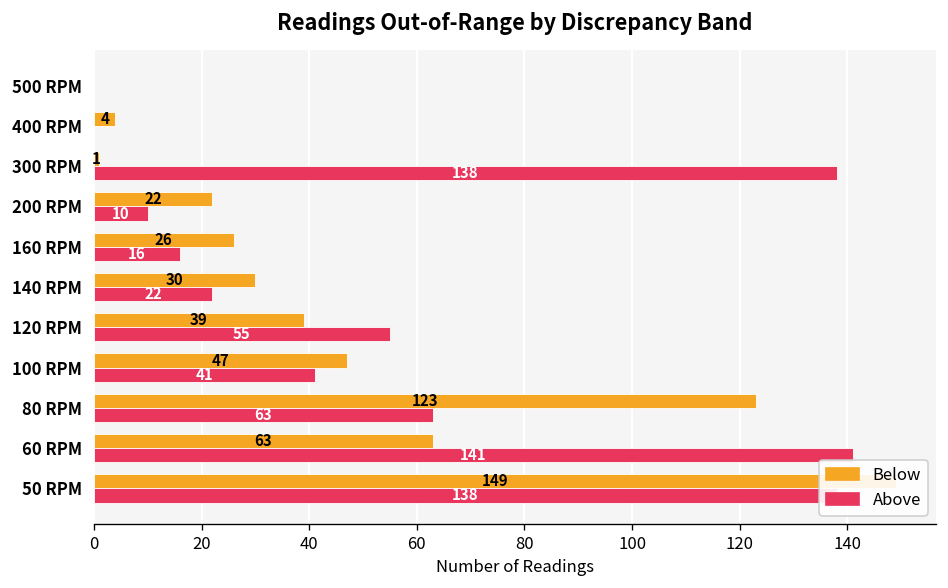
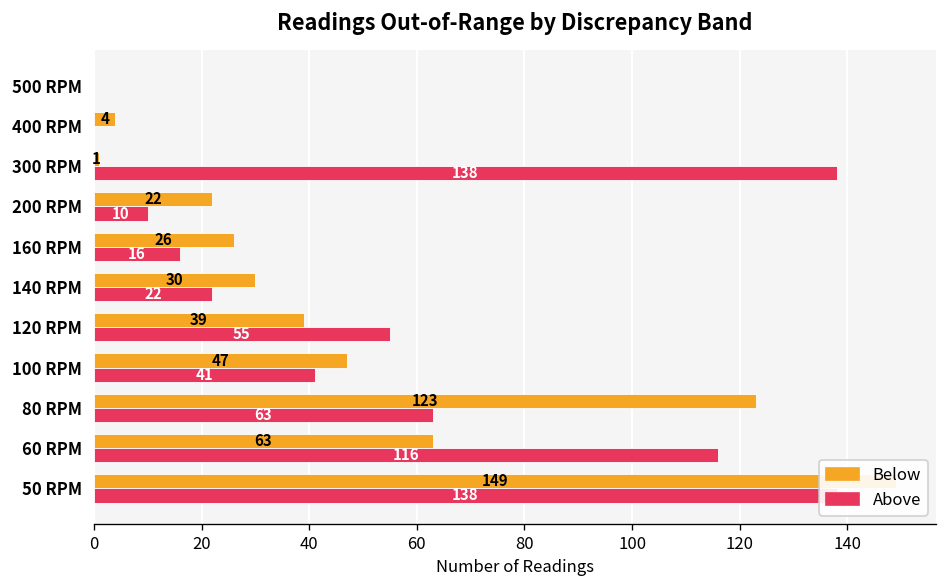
Above, 60 RPM: 141 -> 116
